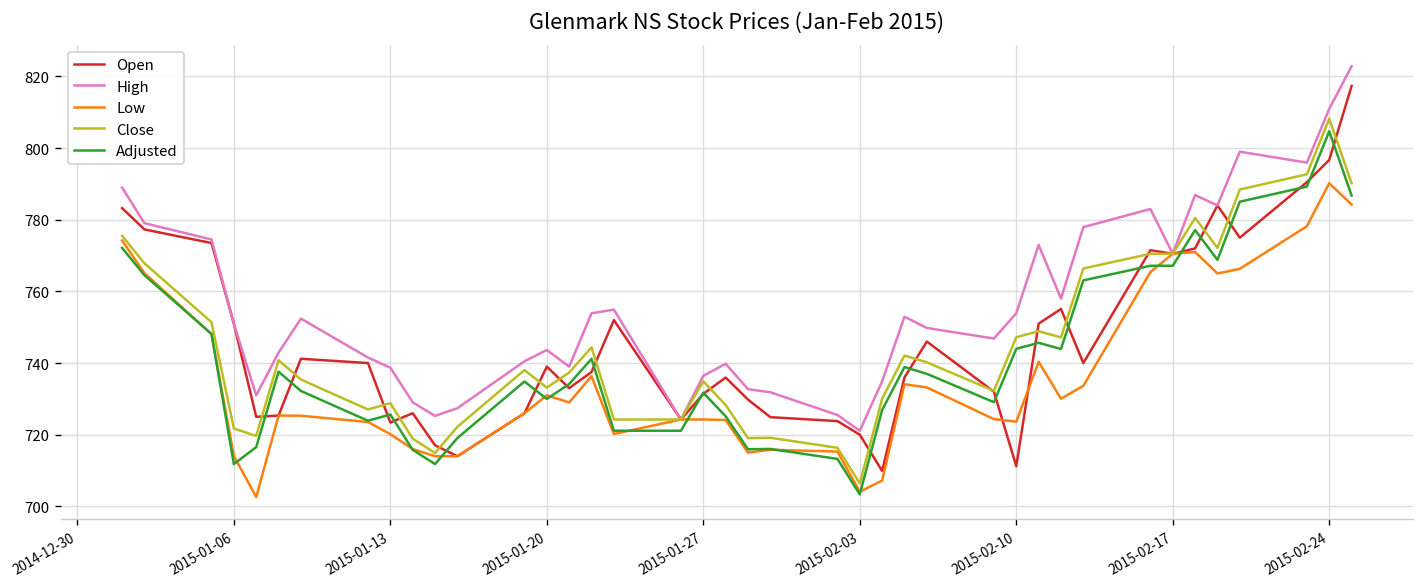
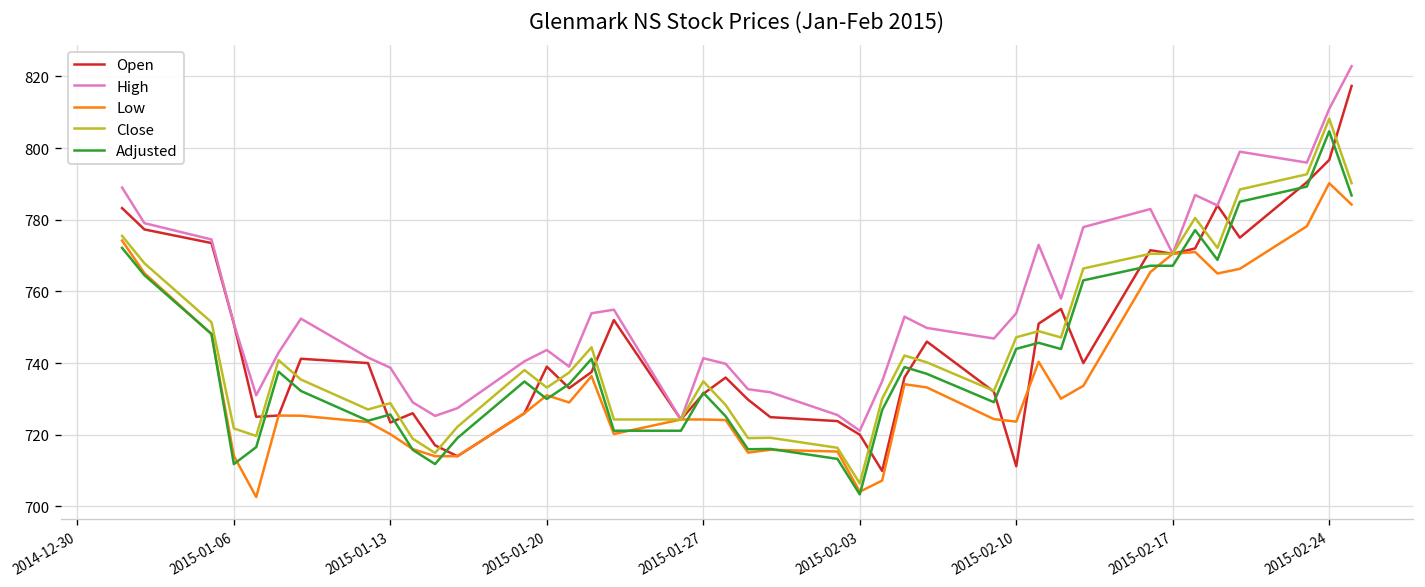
High, 2015-01-27: 736 -> 741
